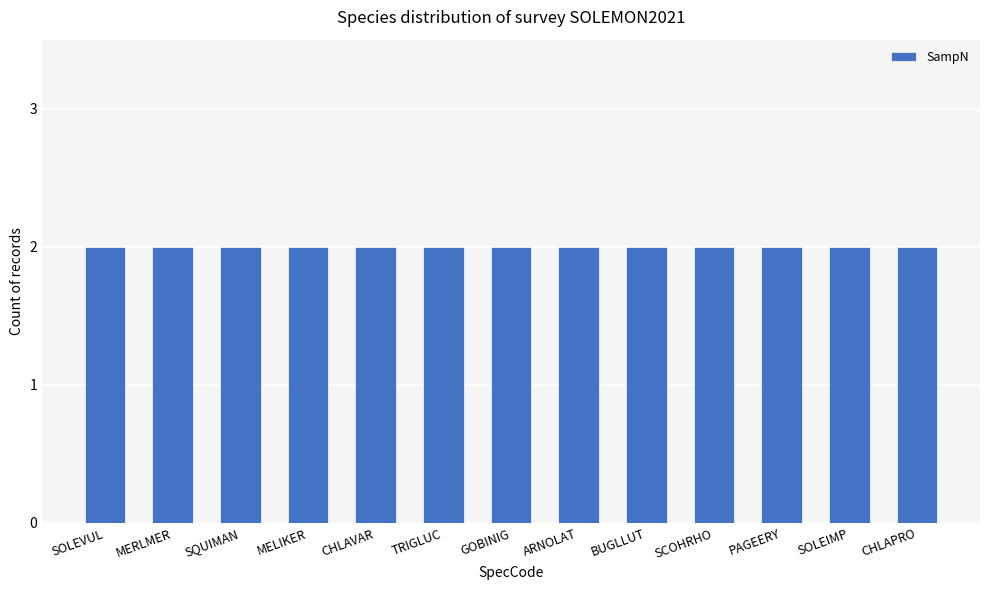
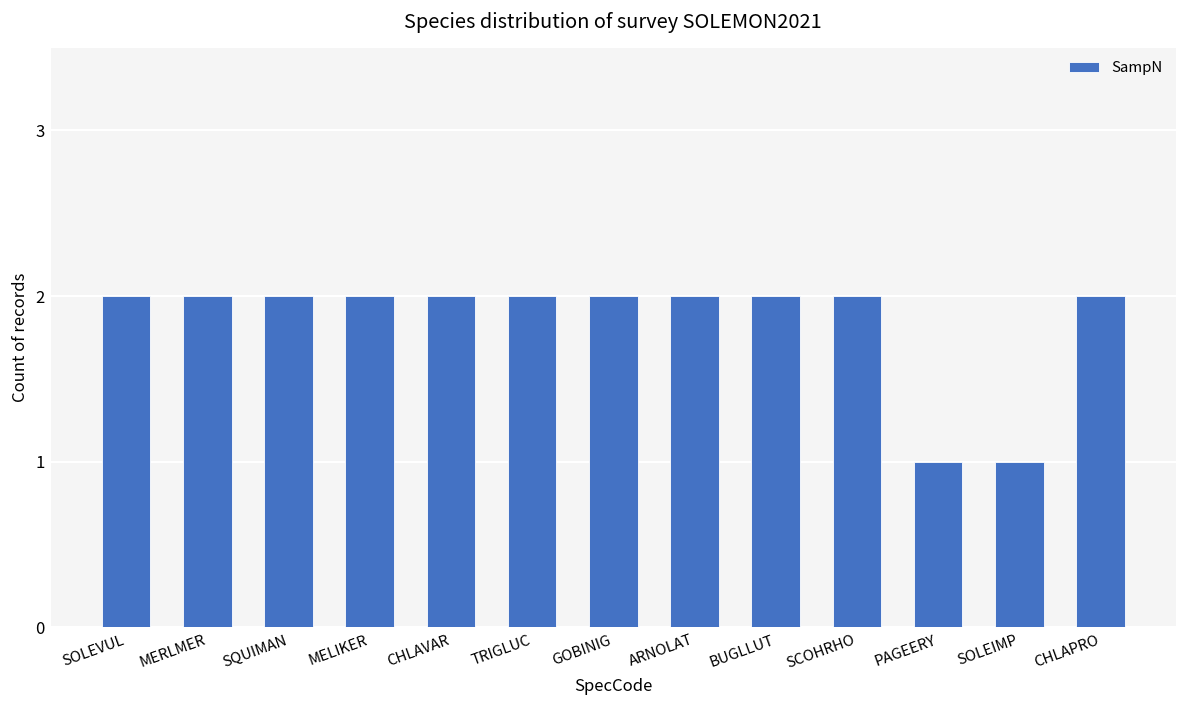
PAGEERY: 2 -> 1
SOLEIMP: 2 -> 1
